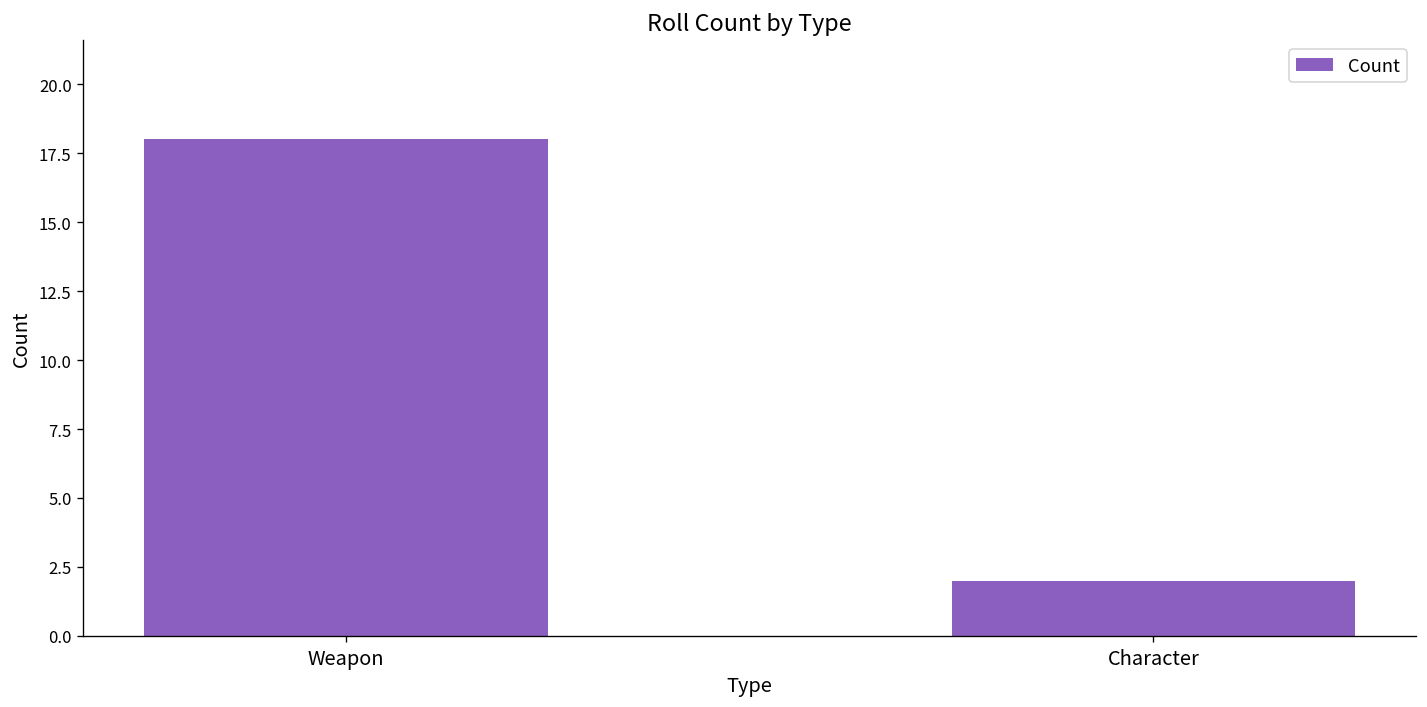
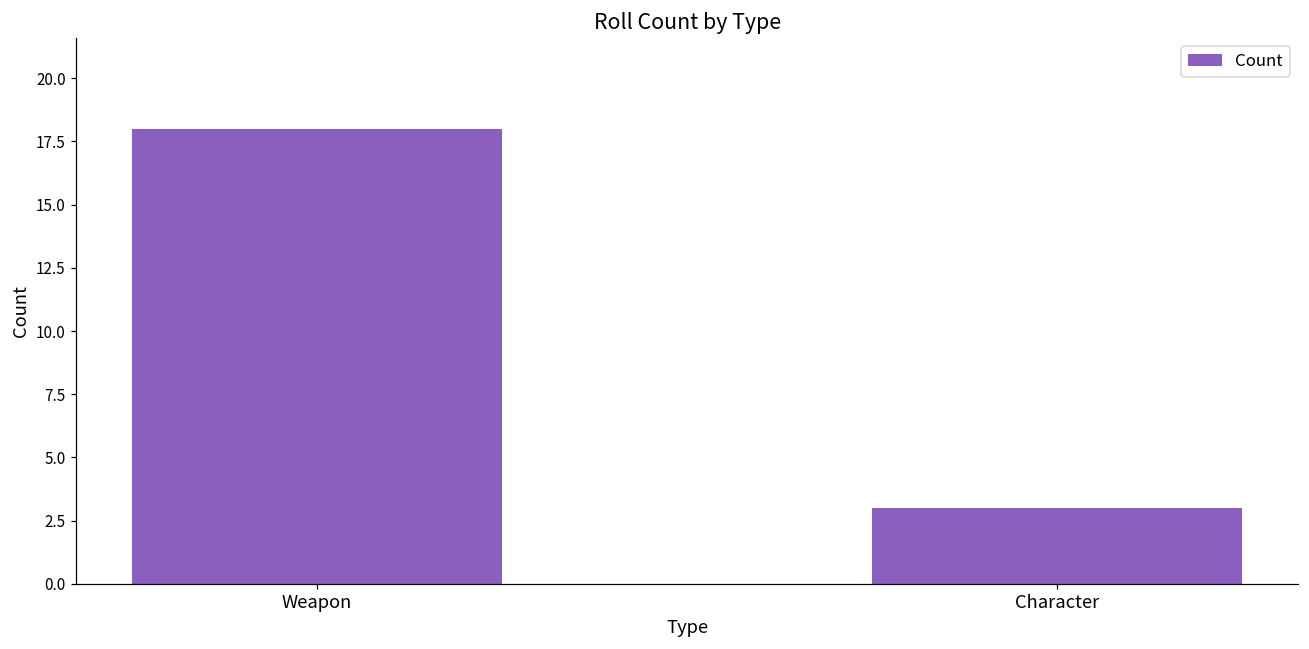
Character: 2 -> 3
